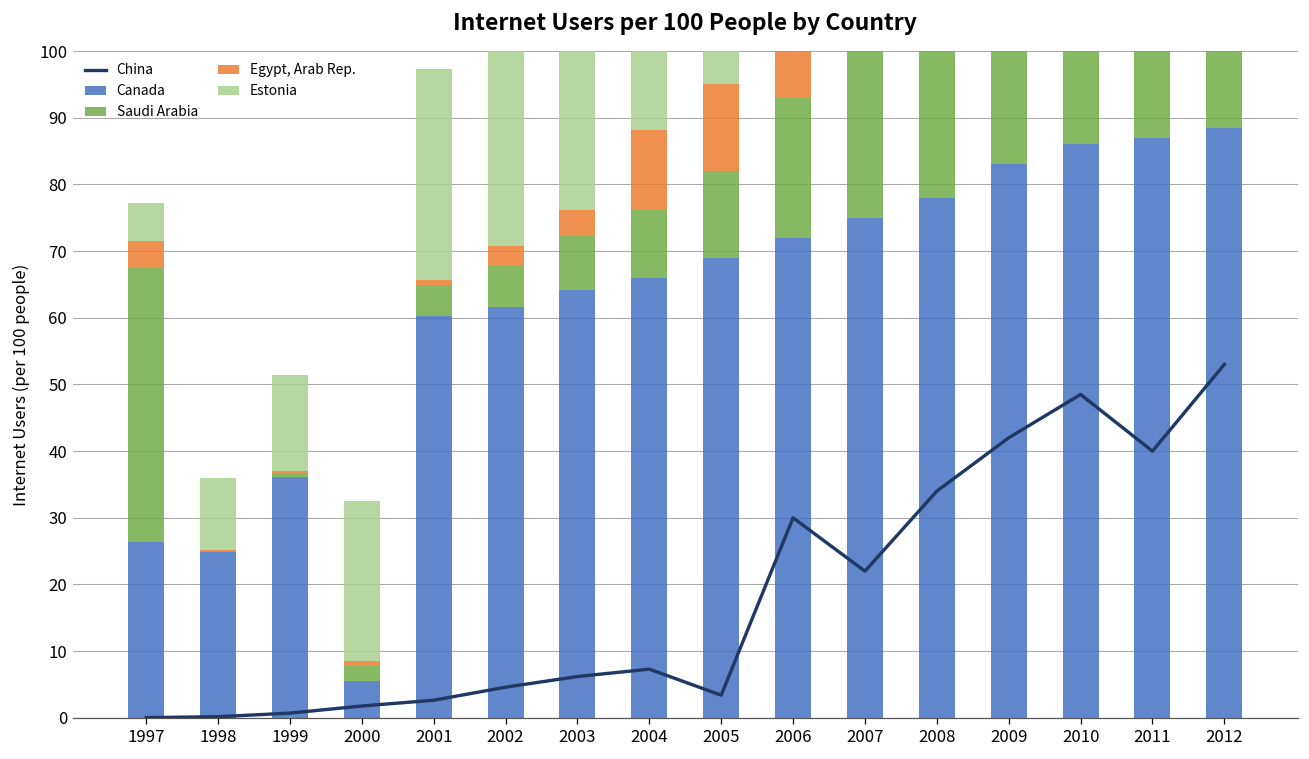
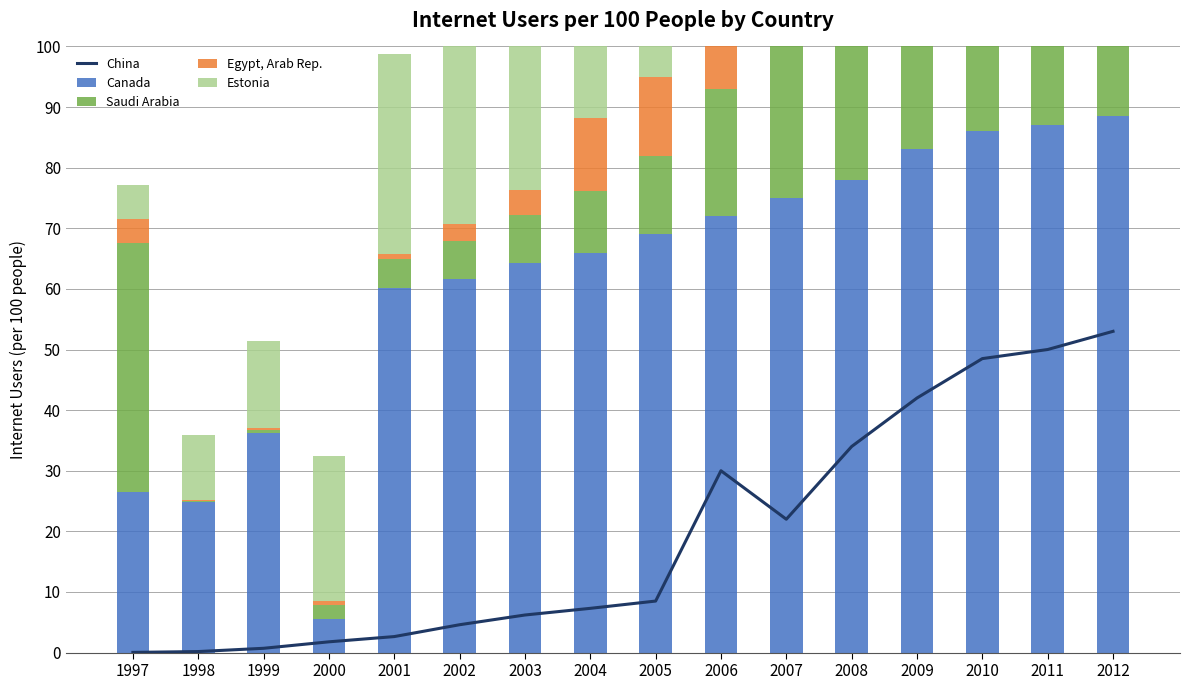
Estonia, 2001: 32 -> 33
China, 2005: 3 -> 9
China, 2011: 40 -> 50
